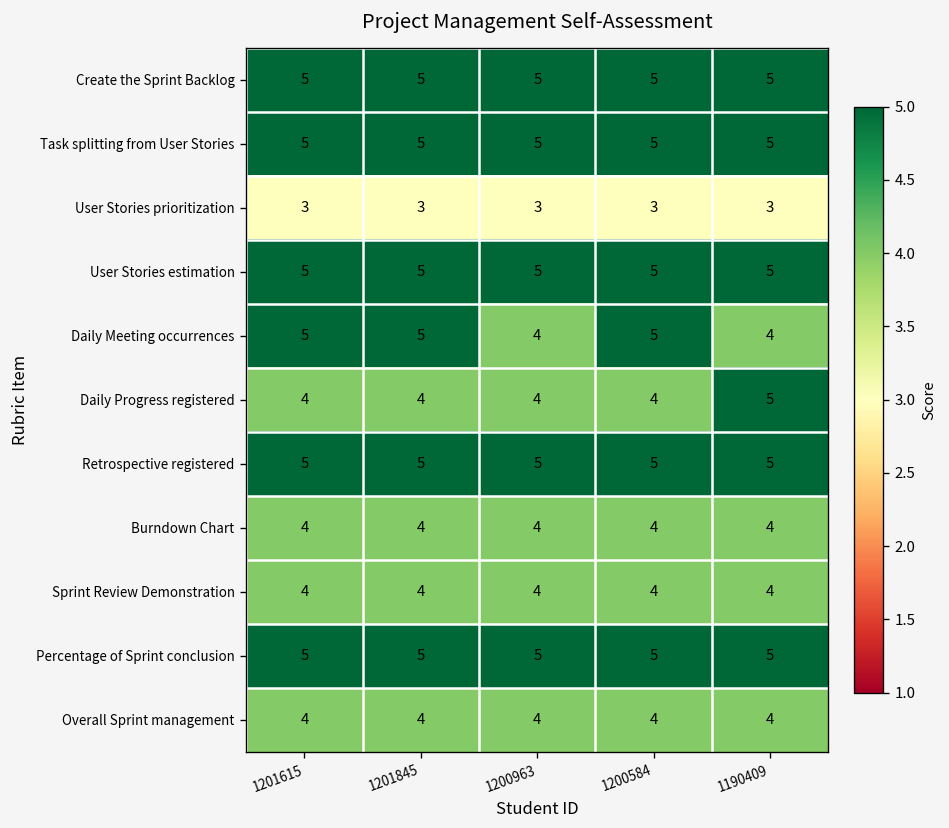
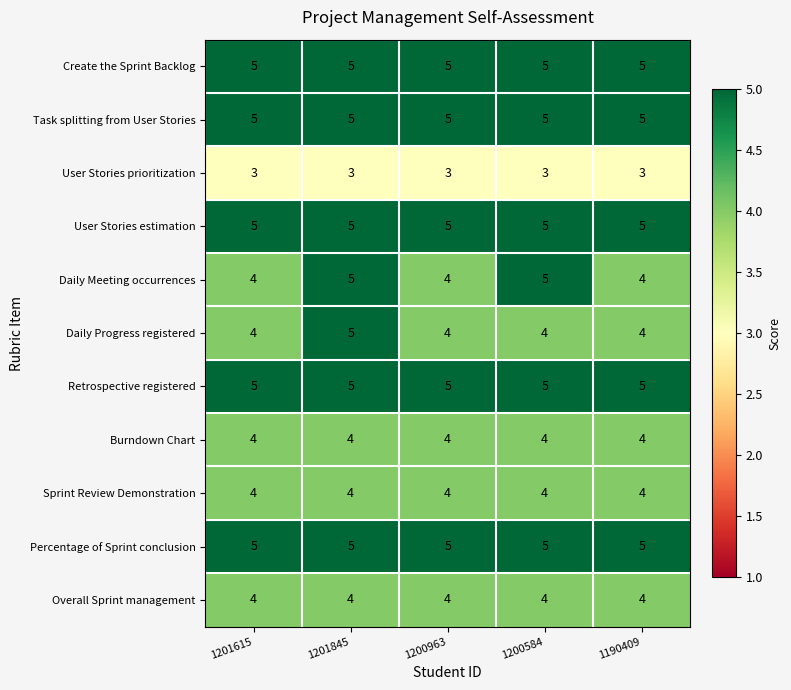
Daily Meeting occurrences, 1201615: 5 -> 4
Daily Progress registered, 1201845: 4 -> 5
Daily Progress registered, 1190409: 5 -> 4
